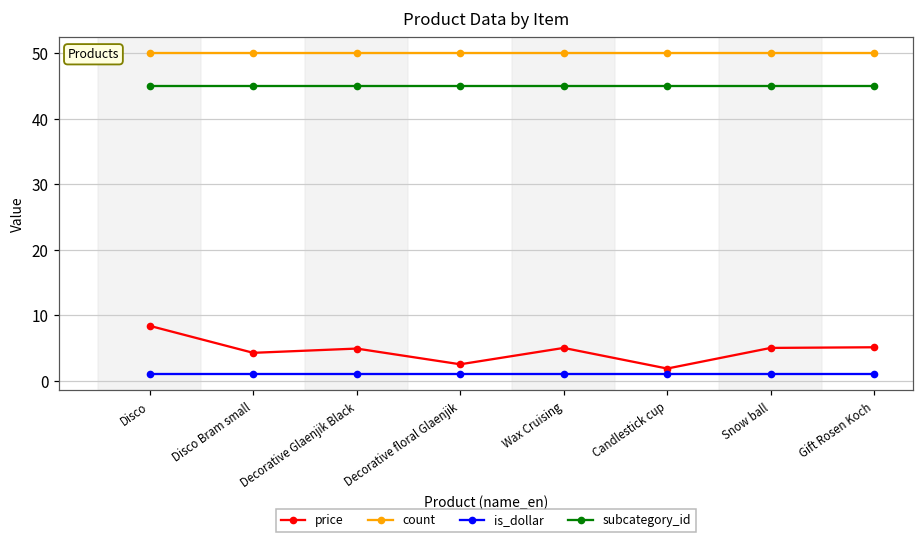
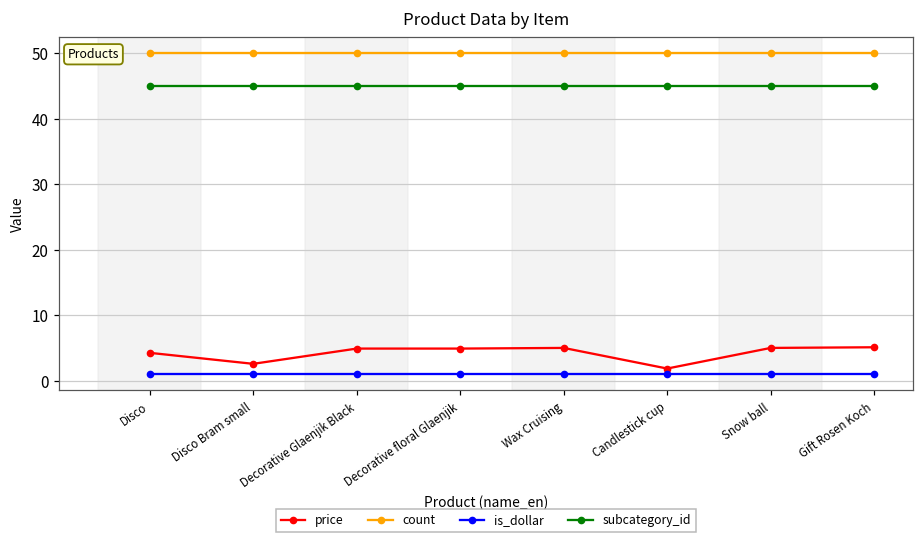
price, Disco: 8 -> 4
price, Disco Bram small: 4 -> 3
price, Decorative floral Glaenjik: 3 -> 5
